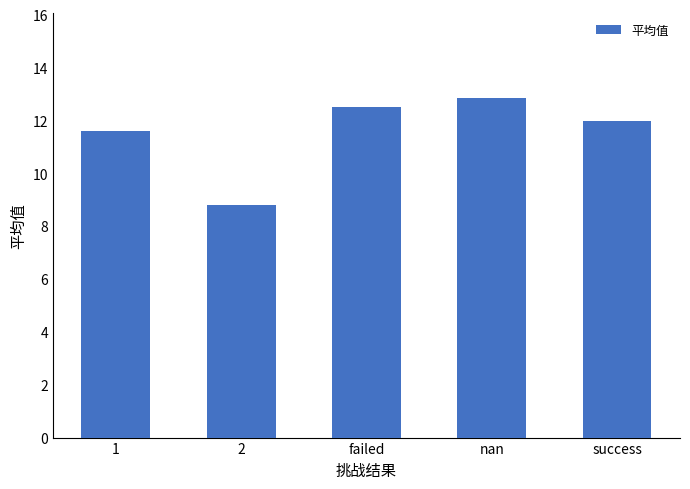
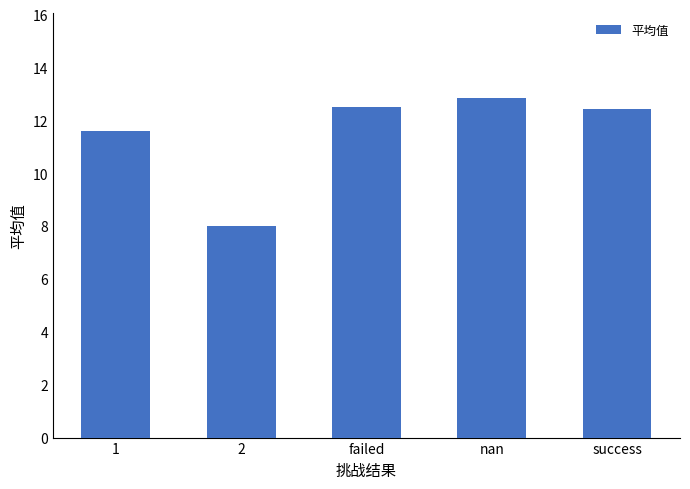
2: 8.8 -> 8.0
success: 12.0 -> 12.4
